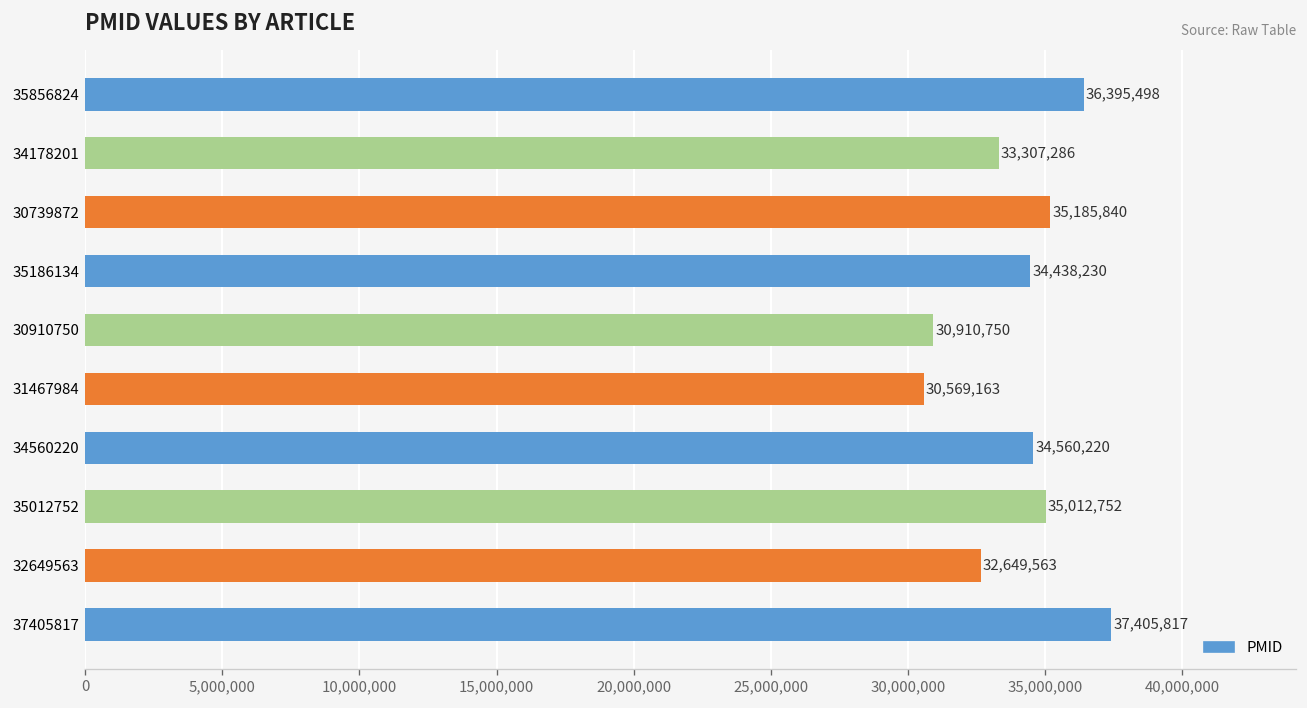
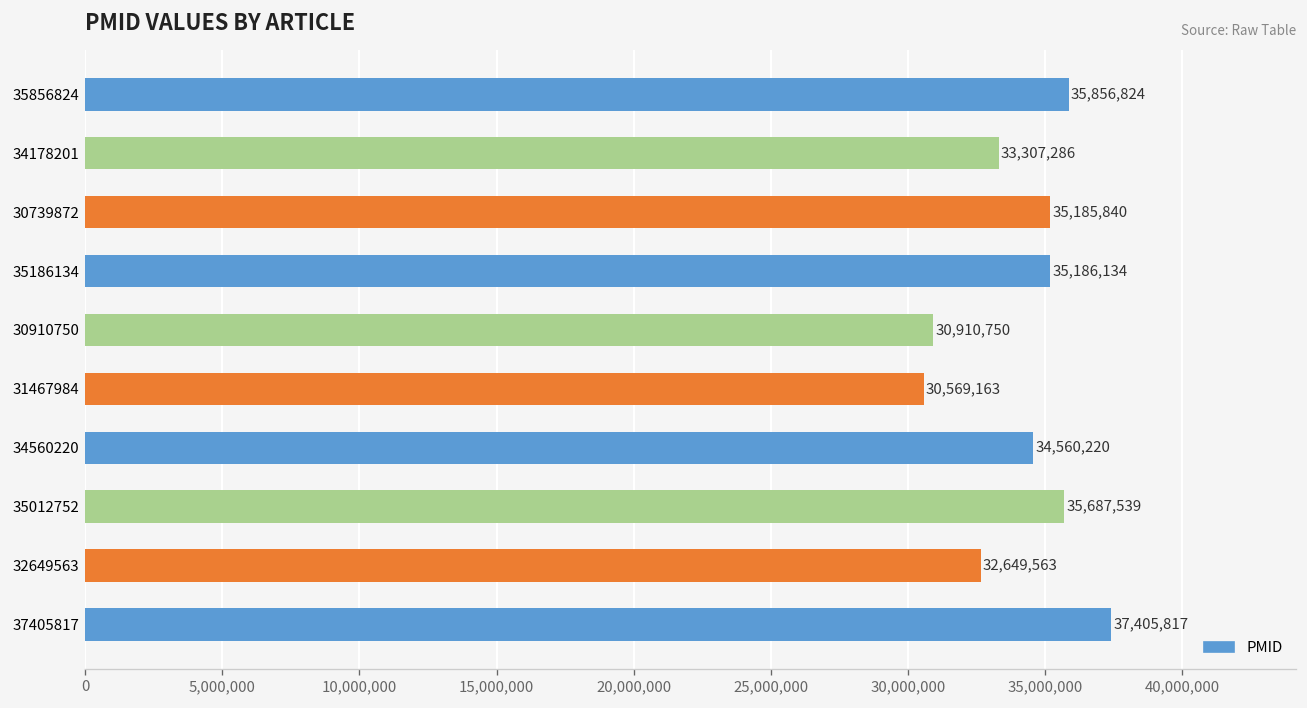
35856824: 36,395,498 -> 35,856,824
35186134: 34,438,230 -> 35,186,134
35012752: 35,012,752 -> 35,687,539
